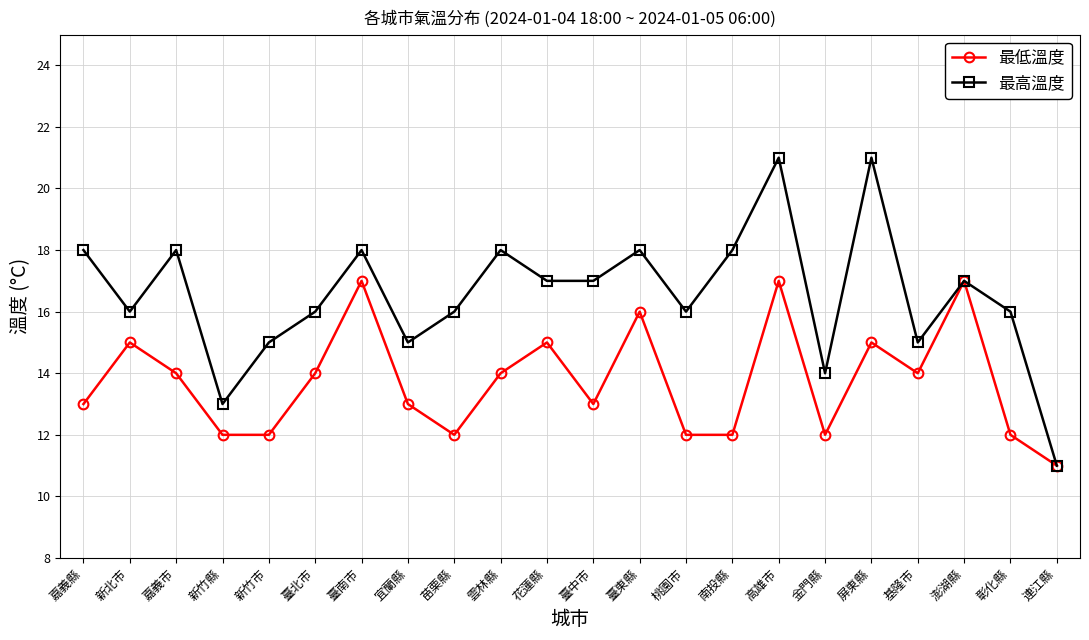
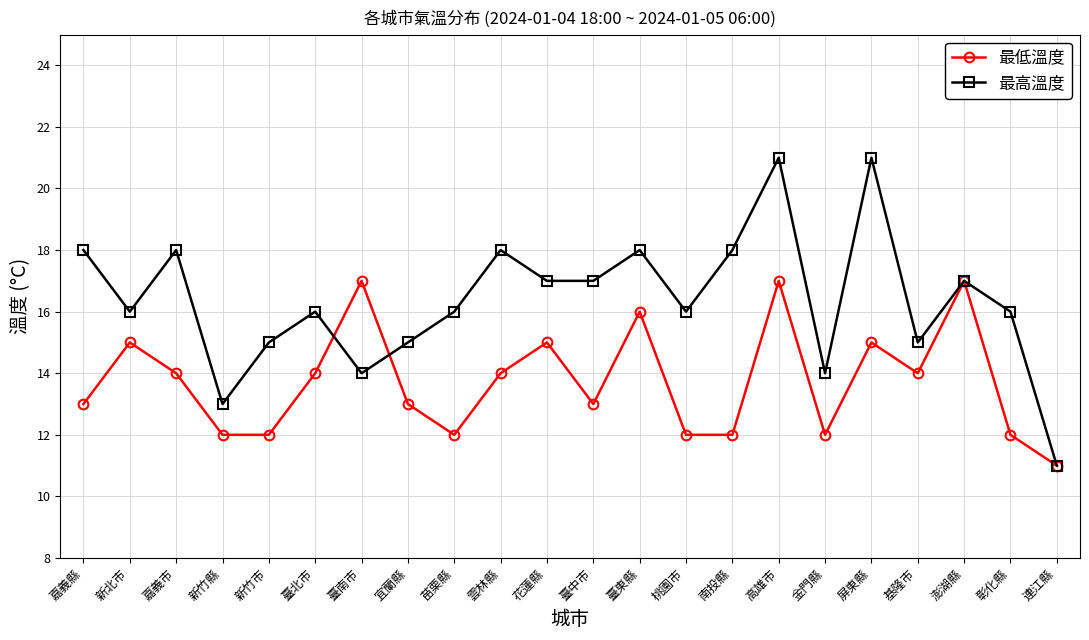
最高溫度, 臺南市: 18 -> 14
